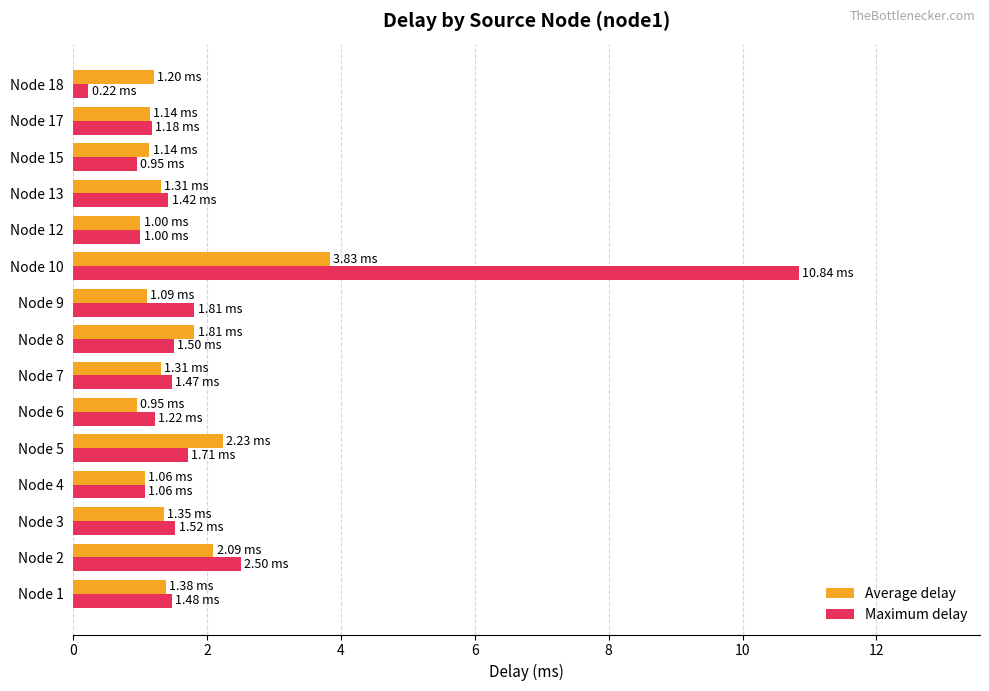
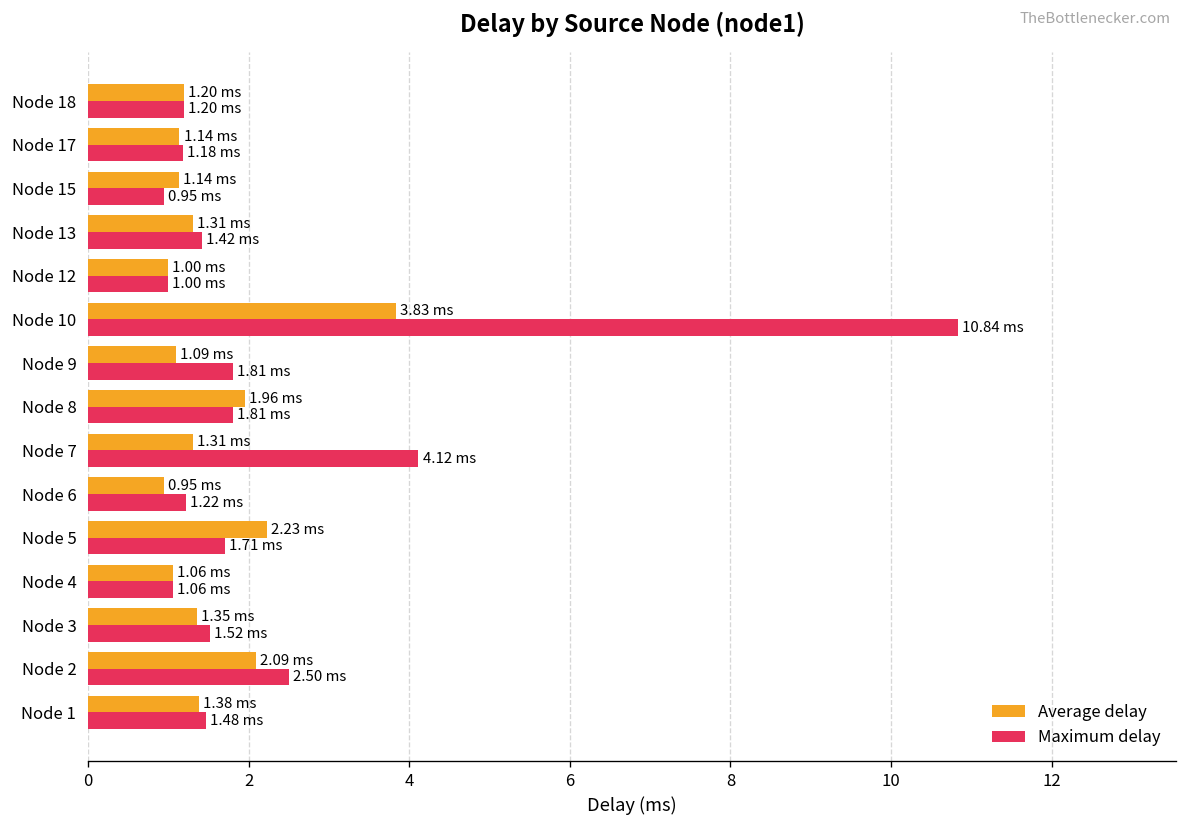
Maximum delay, Node 18: 0.22 -> 1.20
Average delay, Node 8: 1.81 -> 1.96
Maximum delay, Node 8: 1.50 -> 1.81
Maximum delay, Node 7: 1.47 -> 4.12
